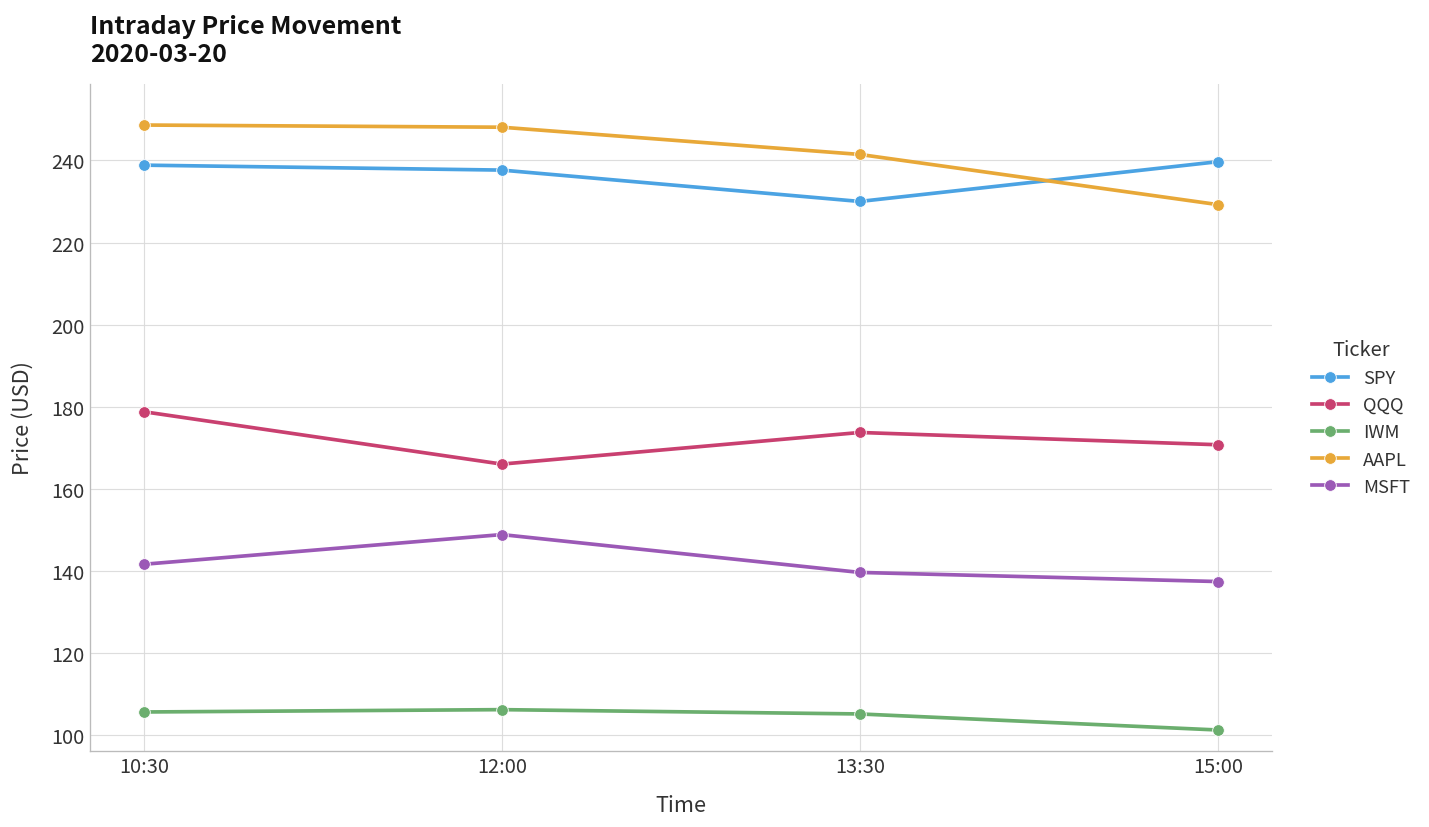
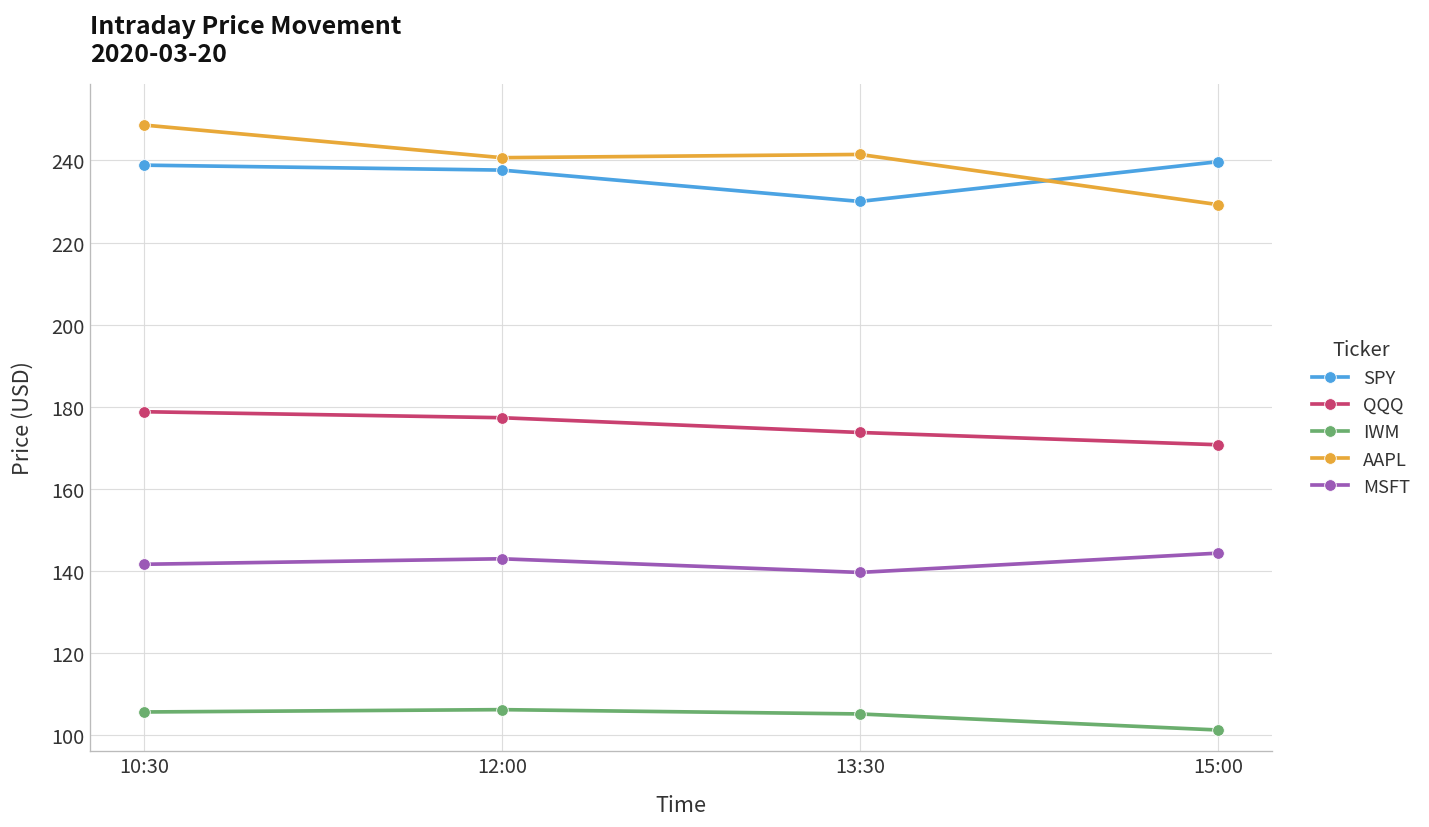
QQQ, 12:00: 166 -> 177
AAPL, 12:00: 248 -> 241
MSFT, 12:00: 149 -> 143
MSFT, 15:00: 137 -> 144
